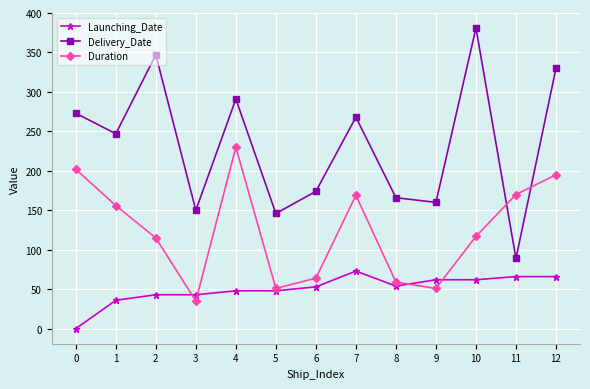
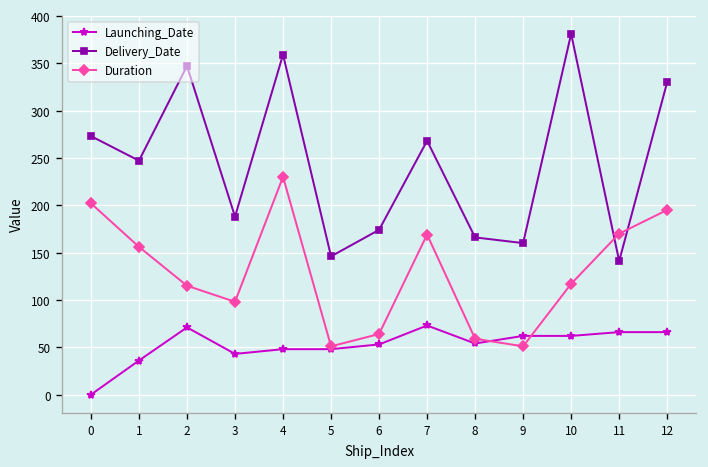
Launching_Date, 2: 40 -> 70
Delivery_Date, 3: 150 -> 190
Duration, 3: 40 -> 100
Delivery_Date, 4: 290 -> 360
Delivery_Date, 11: 90 -> 140
